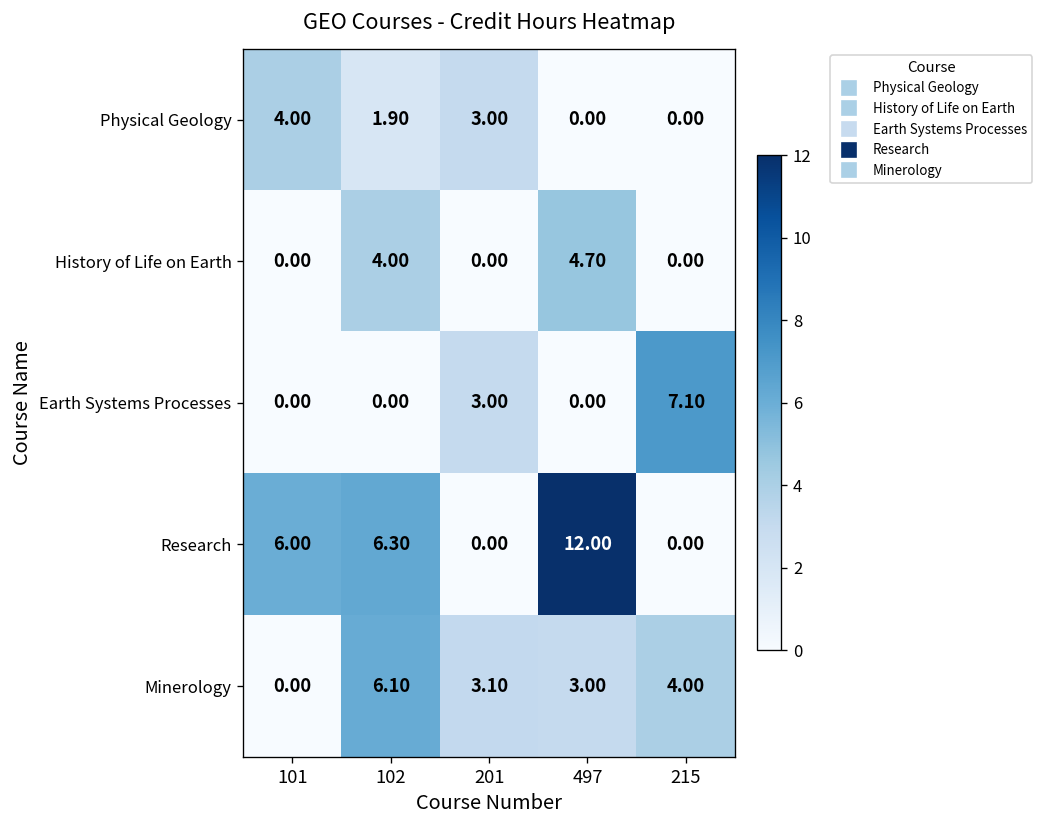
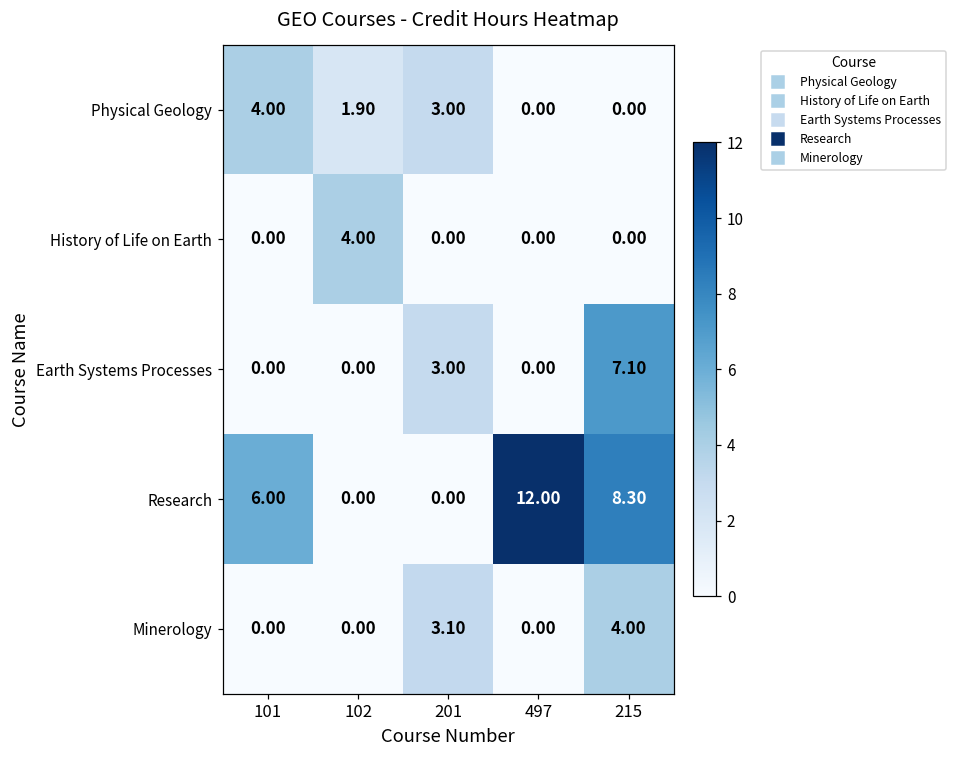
History of Life on Earth, 497: 4.70 -> 0.00
Research, 102: 6.30 -> 0.00
Research, 215: 0.00 -> 8.30
Minerology, 102: 6.10 -> 0.00
Minerology, 497: 3.00 -> 0.00
